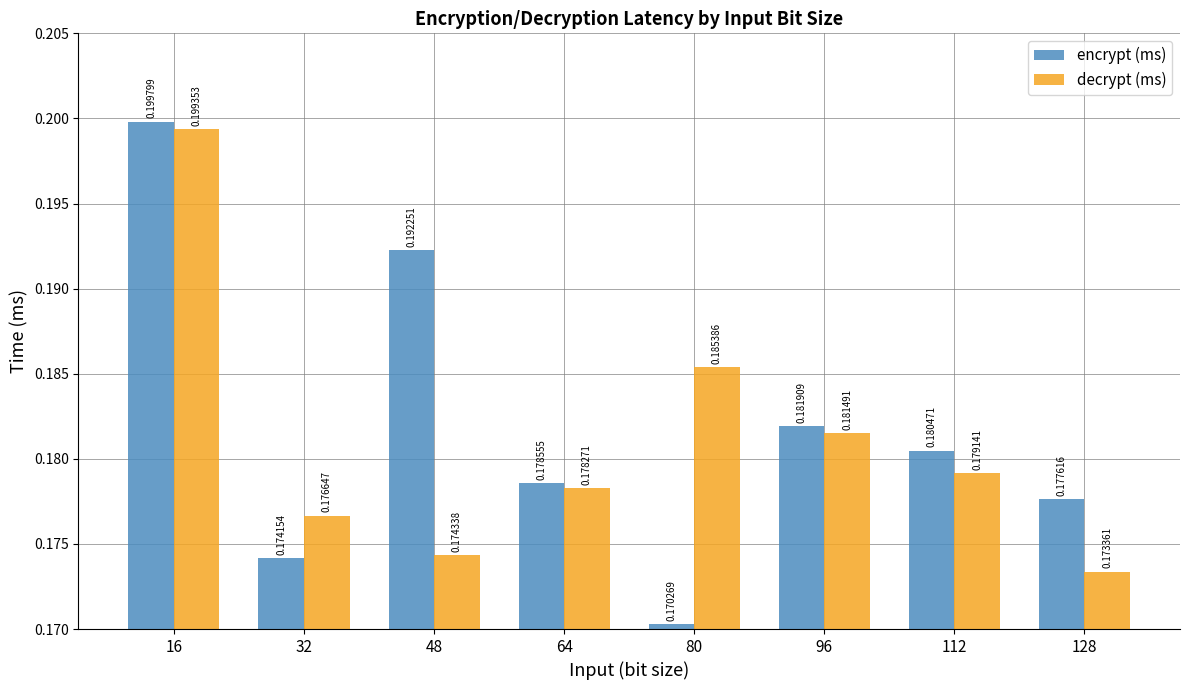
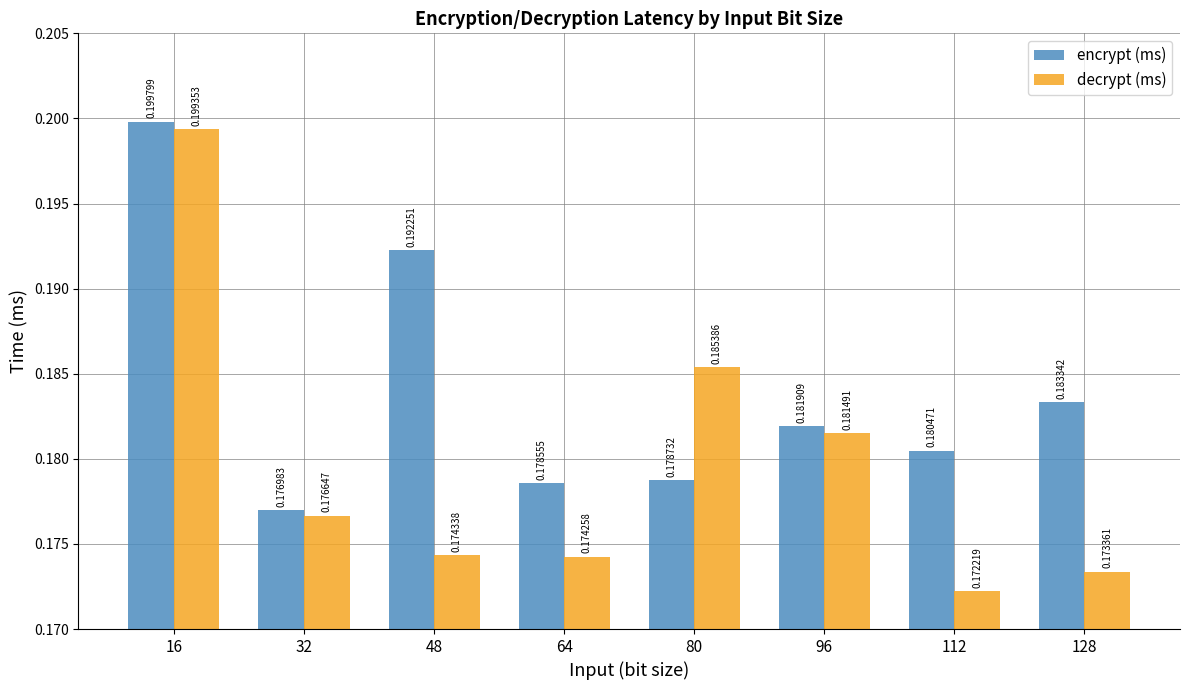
encrypt (ms), 32: 0.174154 -> 0.176983
decrypt (ms), 64: 0.178271 -> 0.174258
encrypt (ms), 80: 0.170269 -> 0.178732
decrypt (ms), 112: 0.179141 -> 0.172219
encrypt (ms), 128: 0.177616 -> 0.183342
